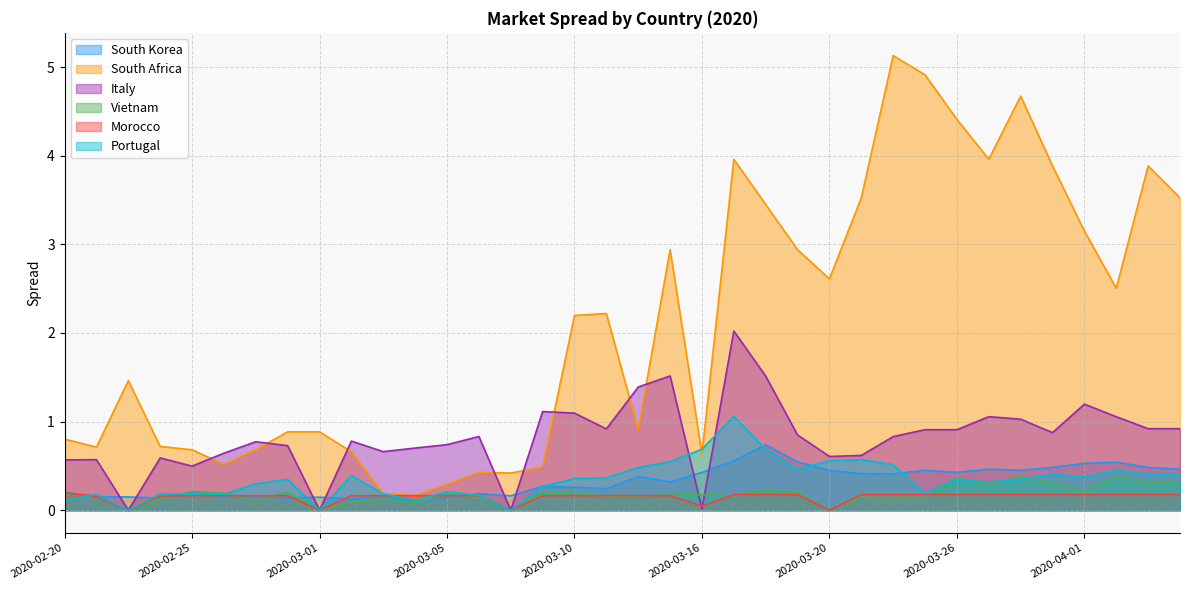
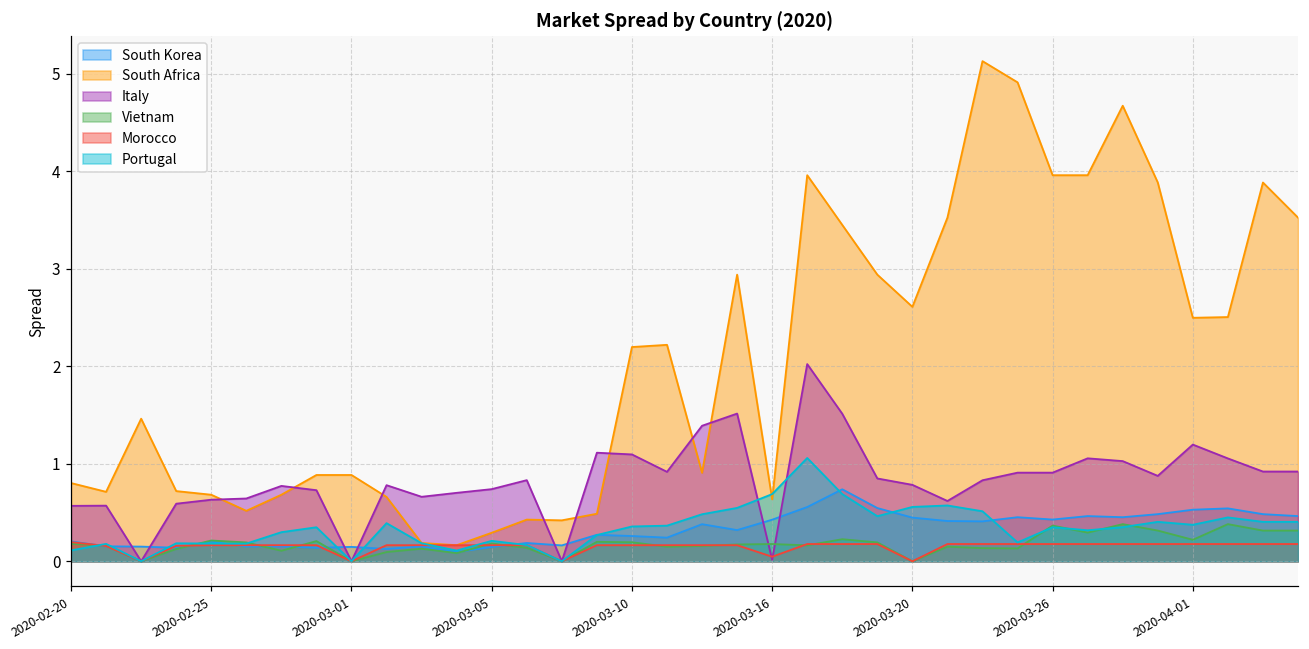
Italy, 2020-02-25: 0.5 -> 0.6
Italy, 2020-03-20: 0.6 -> 0.8
South Africa, 2020-03-26: 4.4 -> 4.0
South Africa, 2020-04-01: 3.2 -> 2.5
